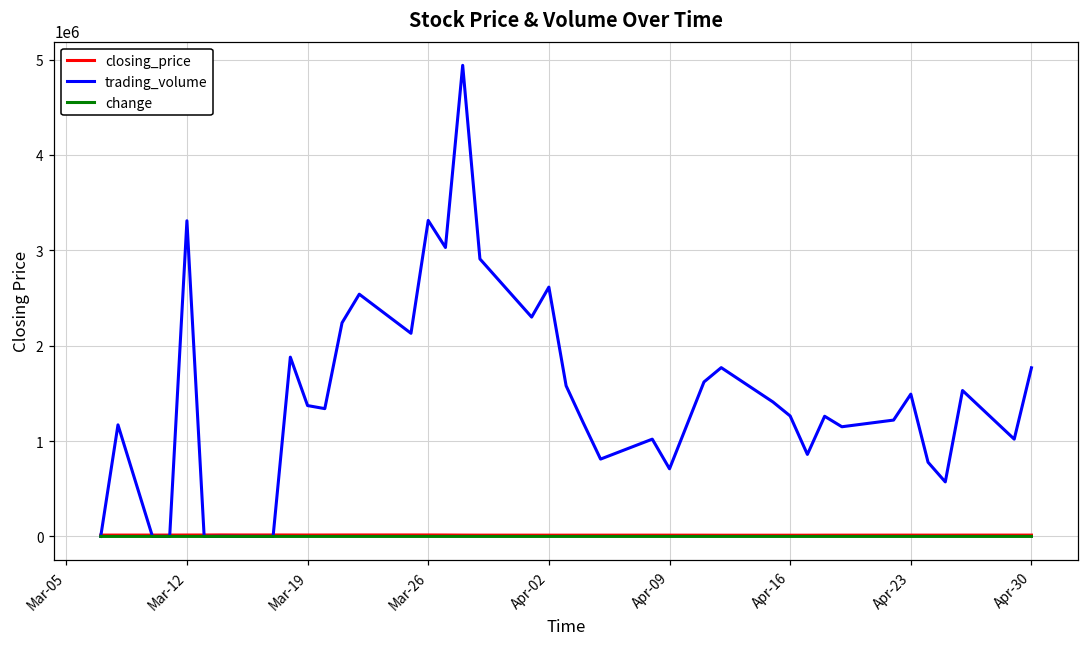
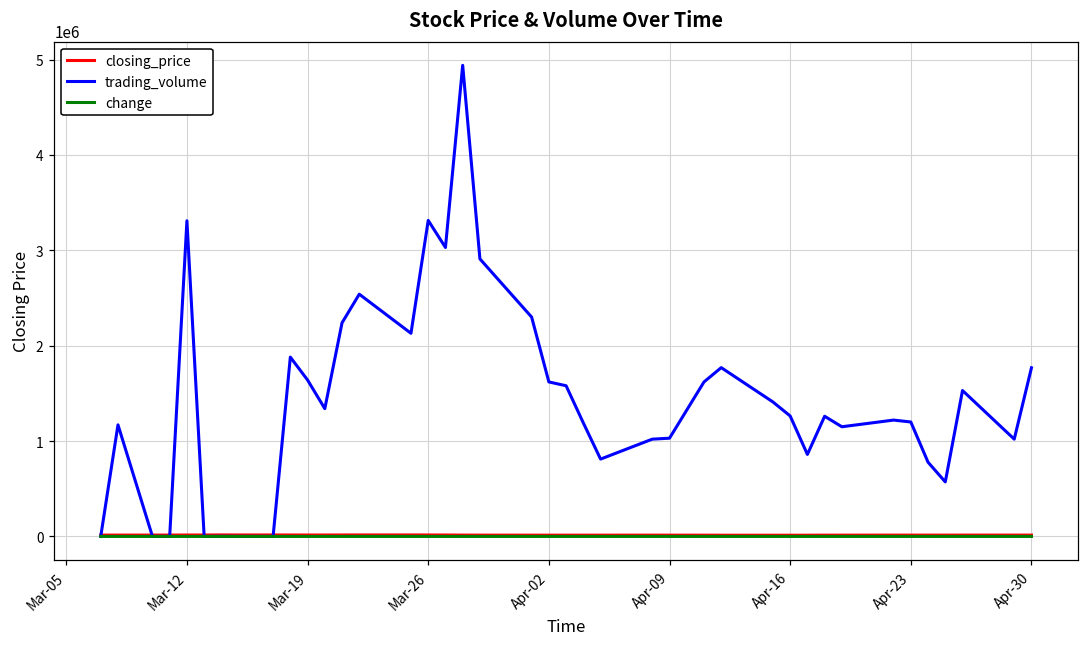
trading_volume, Mar-19: 1400000 -> 1600000
trading_volume, Apr-02: 2600000 -> 1600000
trading_volume, Apr-09: 700000 -> 1000000
trading_volume, Apr-23: 1500000 -> 1200000
